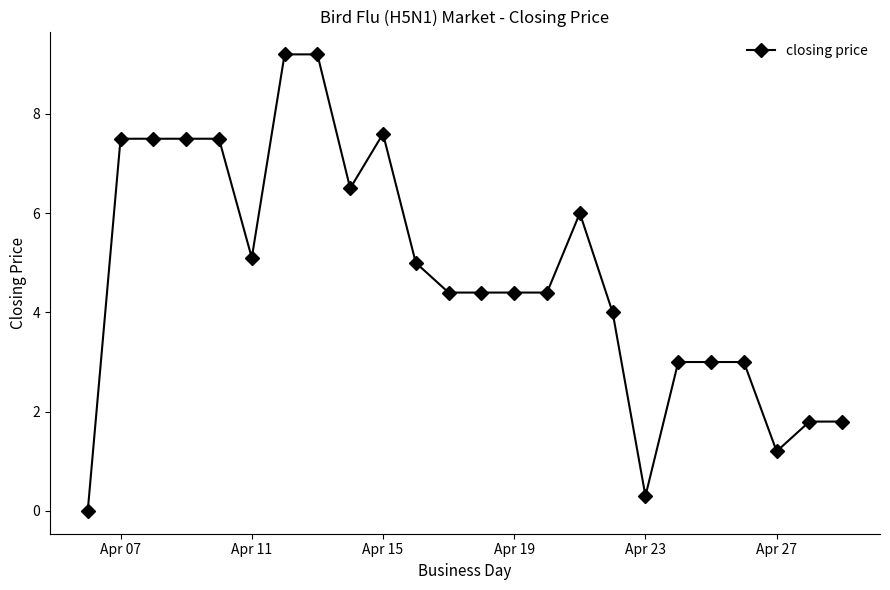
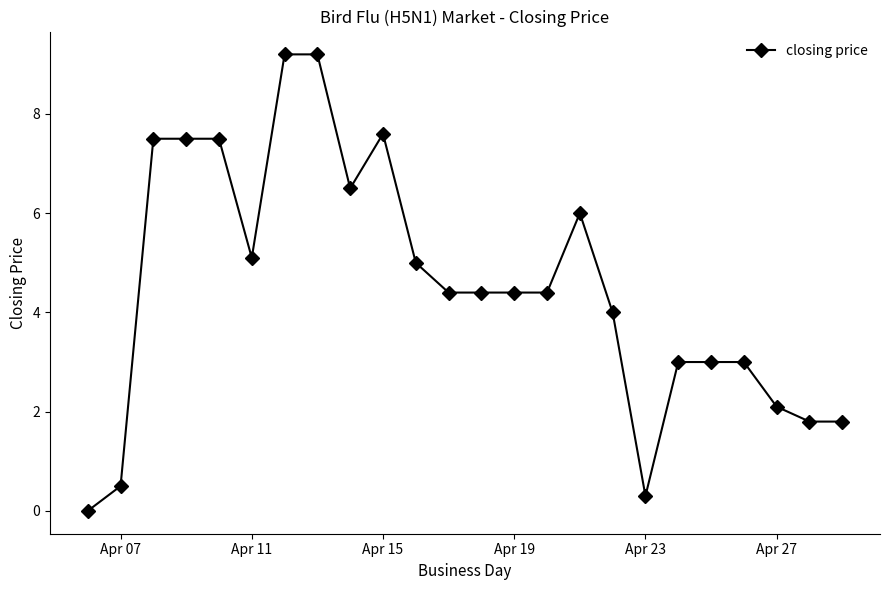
Apr 07: 7.5 -> 0.5
Apr 27: 1.2 -> 2.1
